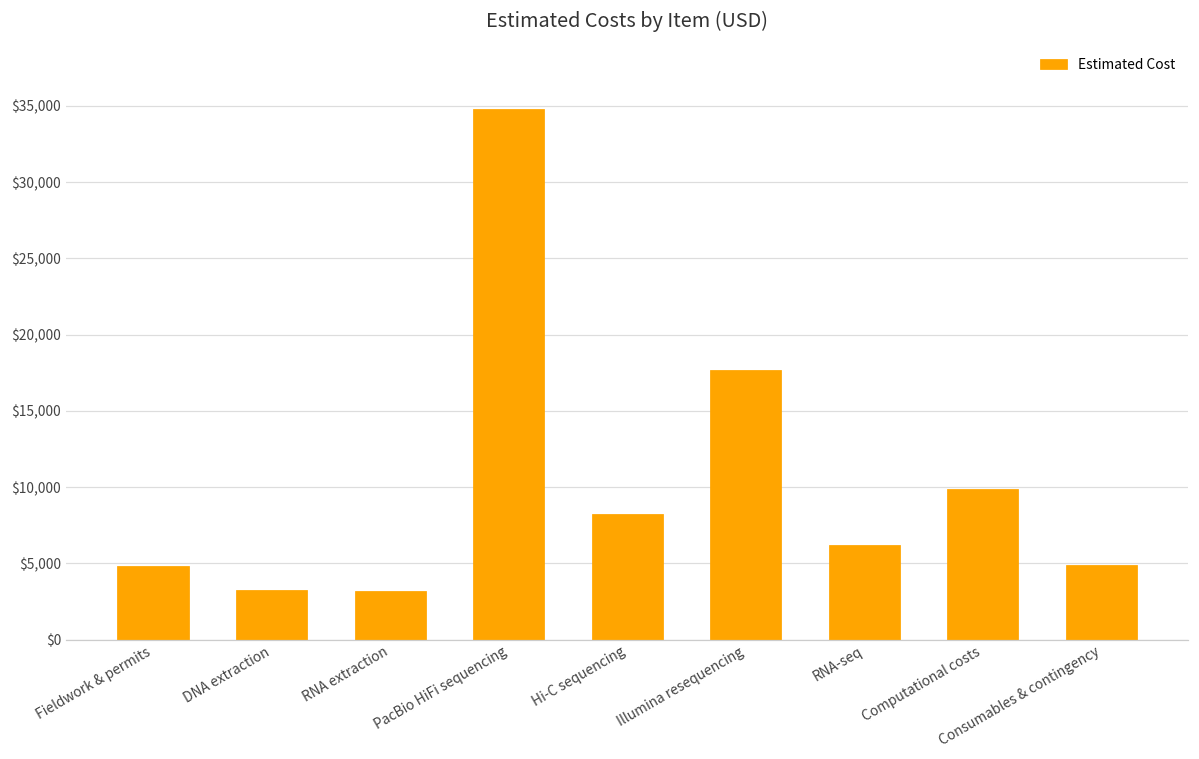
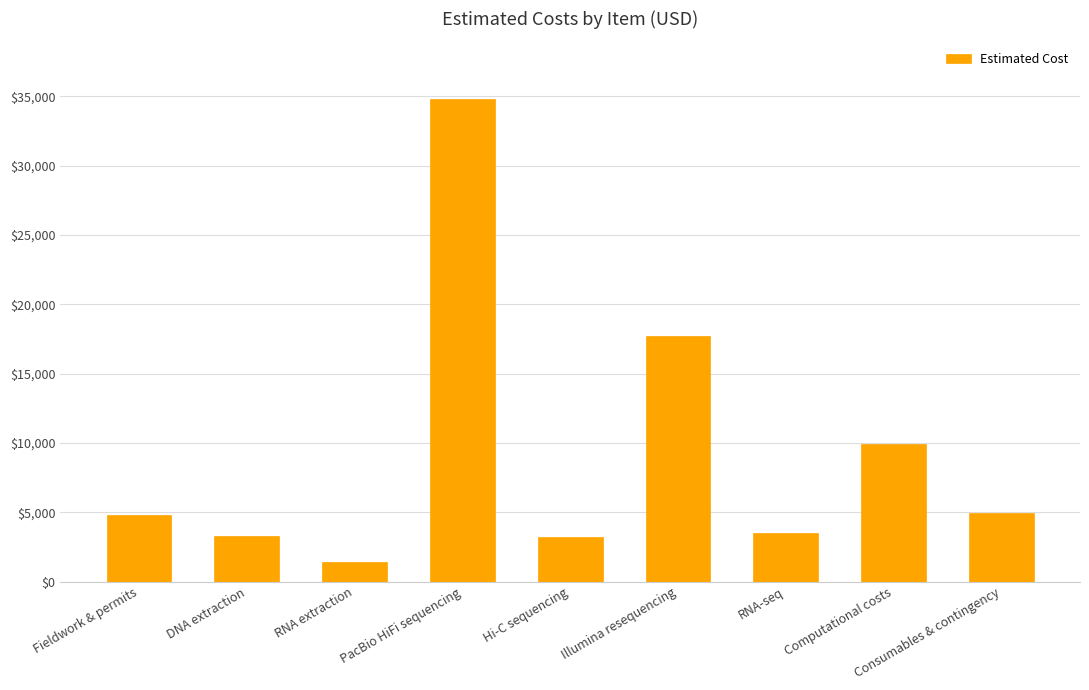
RNA extraction: $3,200 -> $1,400
Hi-C sequencing: $8,200 -> $3,200
RNA-seq: $6,200 -> $3,500
